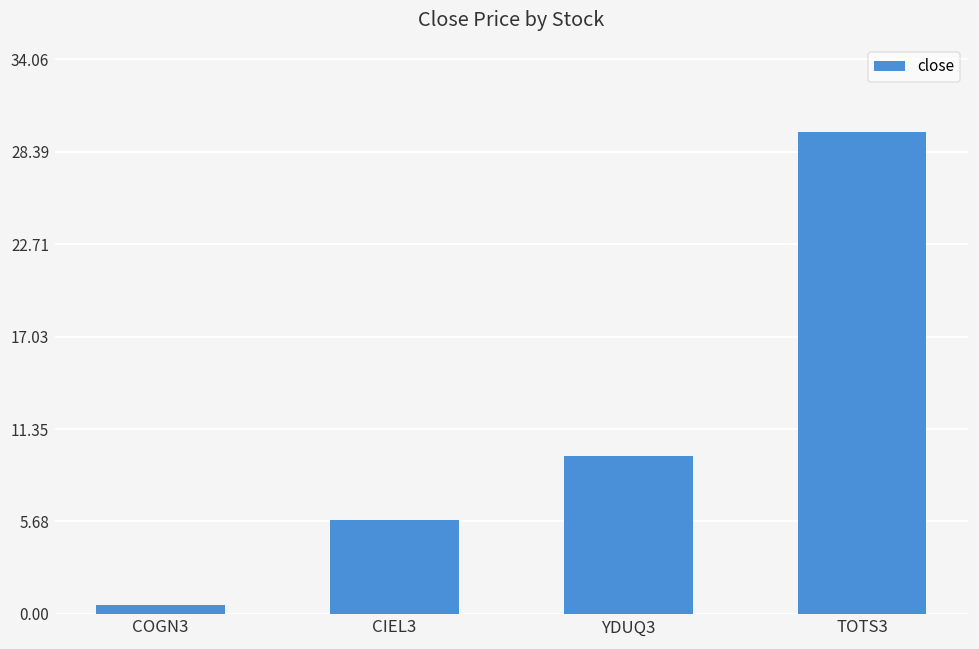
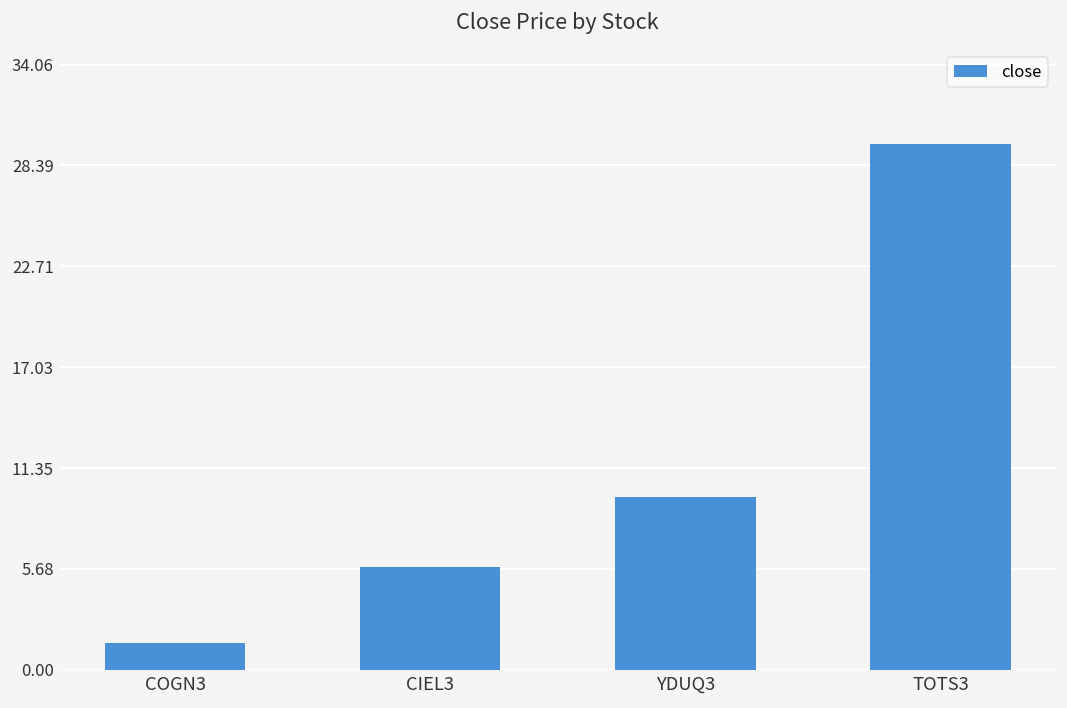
COGN3: 0.6 -> 1.5
